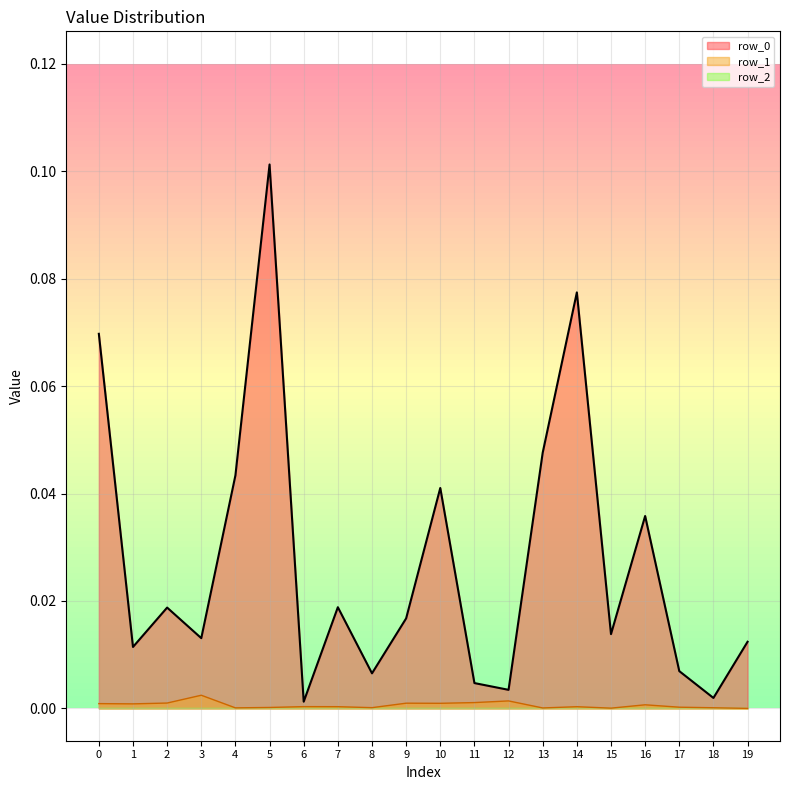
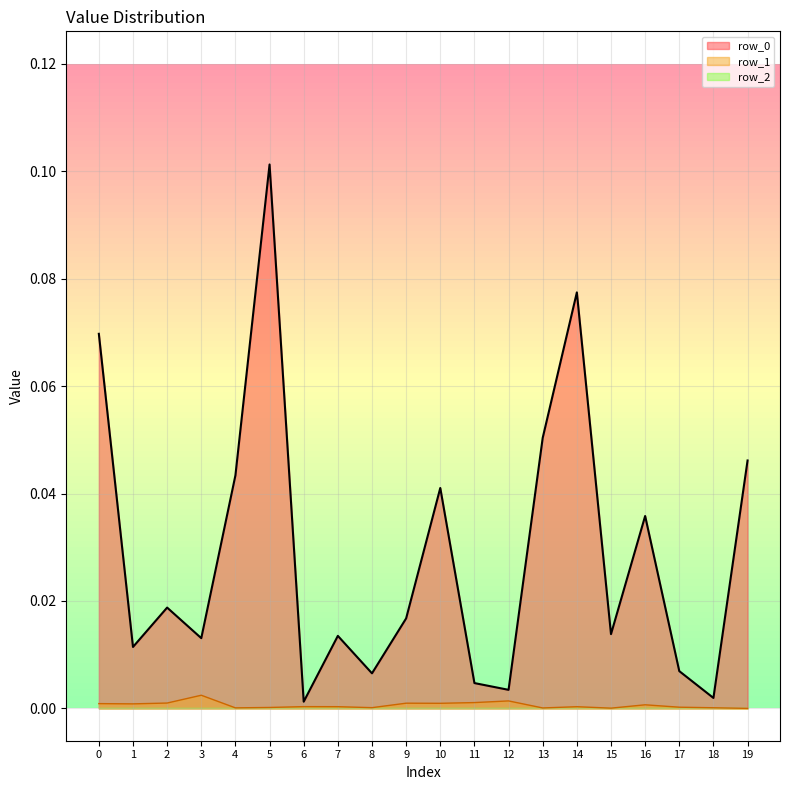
row_0, 7: 0.019 -> 0.014
row_0, 13: 0.048 -> 0.050
row_0, 19: 0.012 -> 0.046
